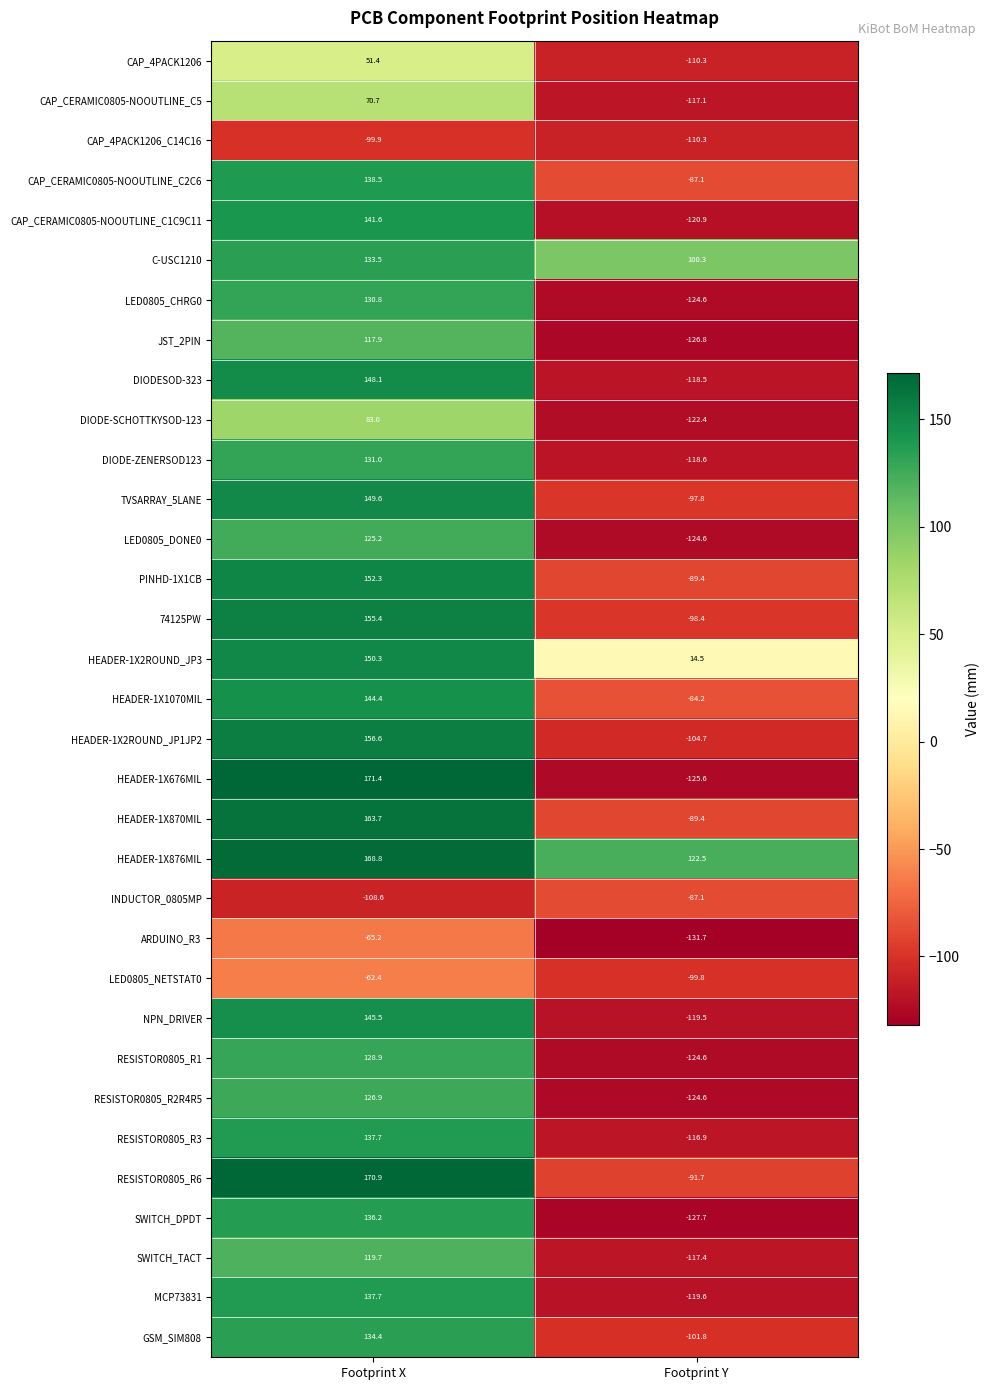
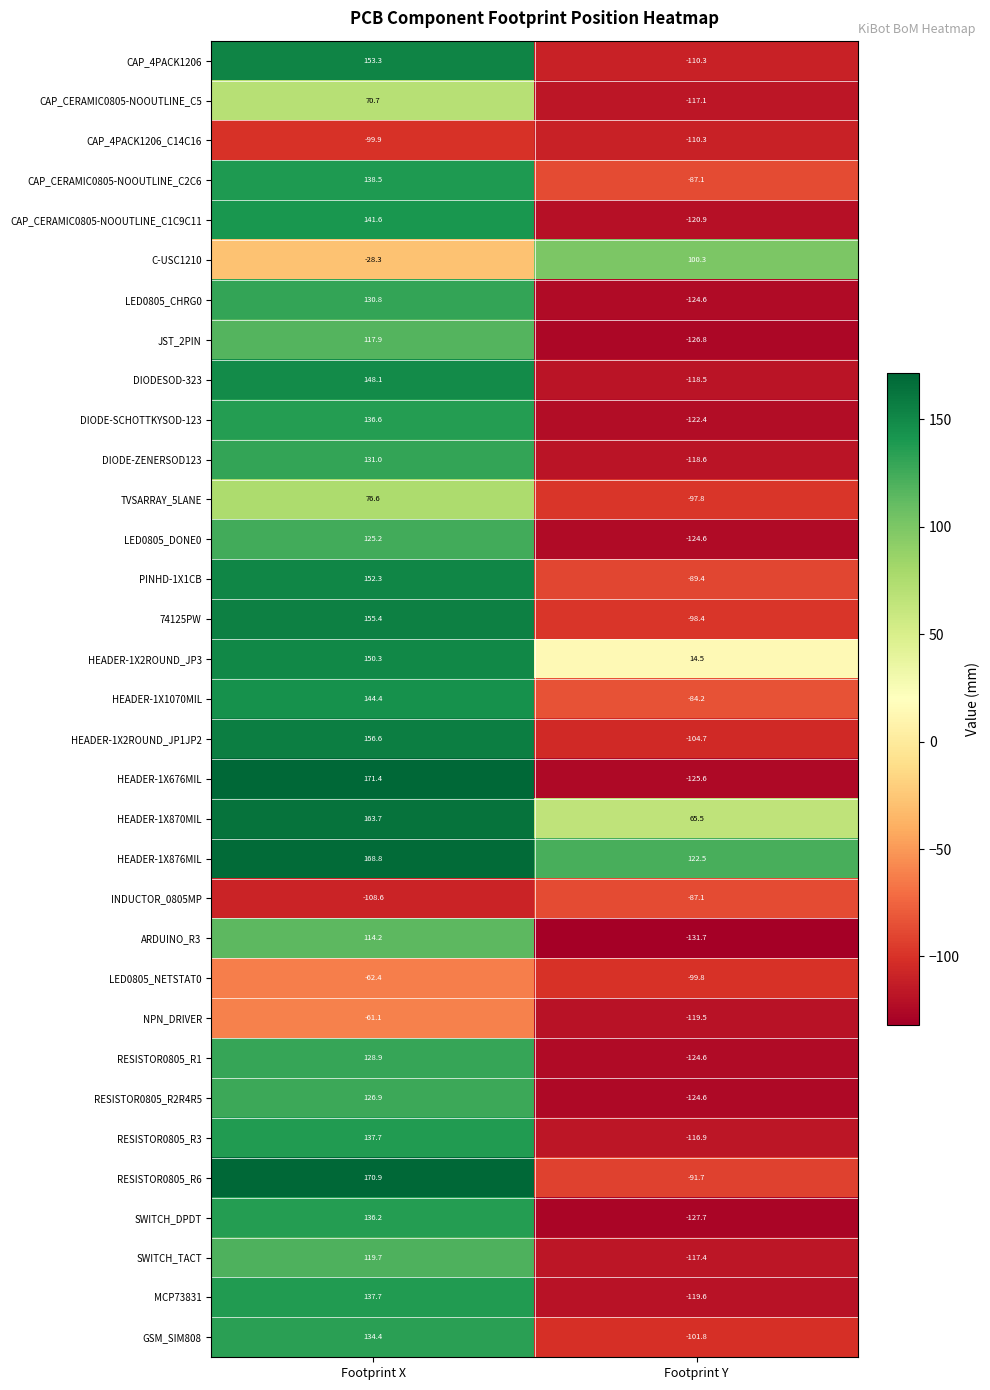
CAP_4PACK1206, Footprint X: 51.4 -> 153.3
C-USC1210, Footprint X: 133.5 -> -28.3
DIODE-SCHOTTKYSOD-123, Footprint X: 83.0 -> 136.6
TVSARRAY_5LANE, Footprint X: 149.6 -> 76.6
HEADER-1X870MIL, Footprint Y: -89.4 -> 65.5
ARDUINO_R3, Footprint X: -65.2 -> 114.2
NPN_DRIVER, Footprint X: 145.5 -> -61.1
